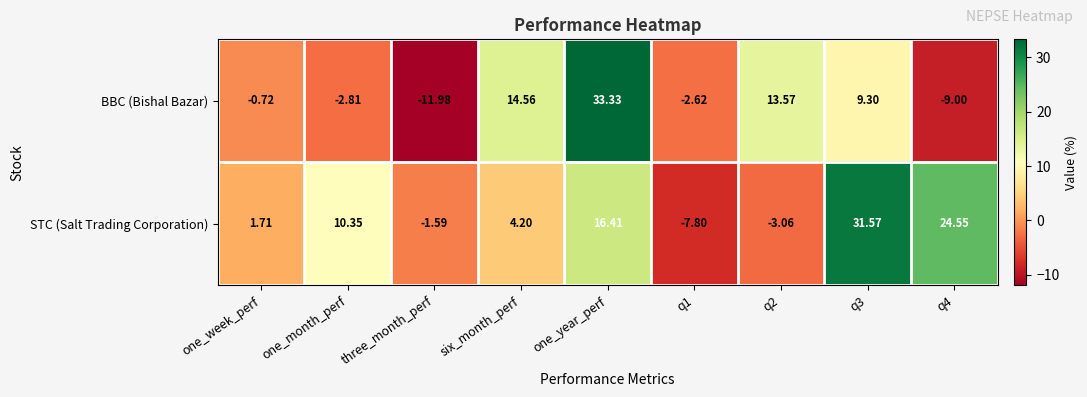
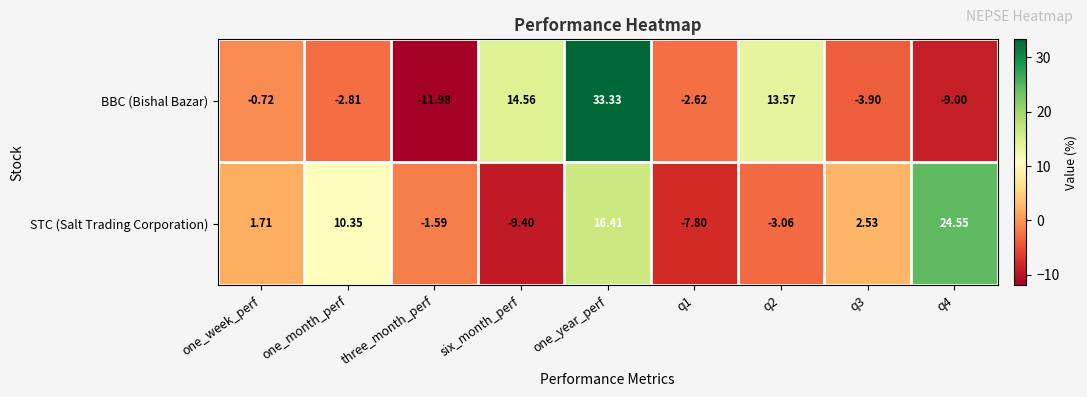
BBC (Bishal Bazar), q3: 9.30 -> -3.90
STC (Salt Trading Corporation), six_month_perf: 4.20 -> -9.40
STC (Salt Trading Corporation), q3: 31.57 -> 2.53
